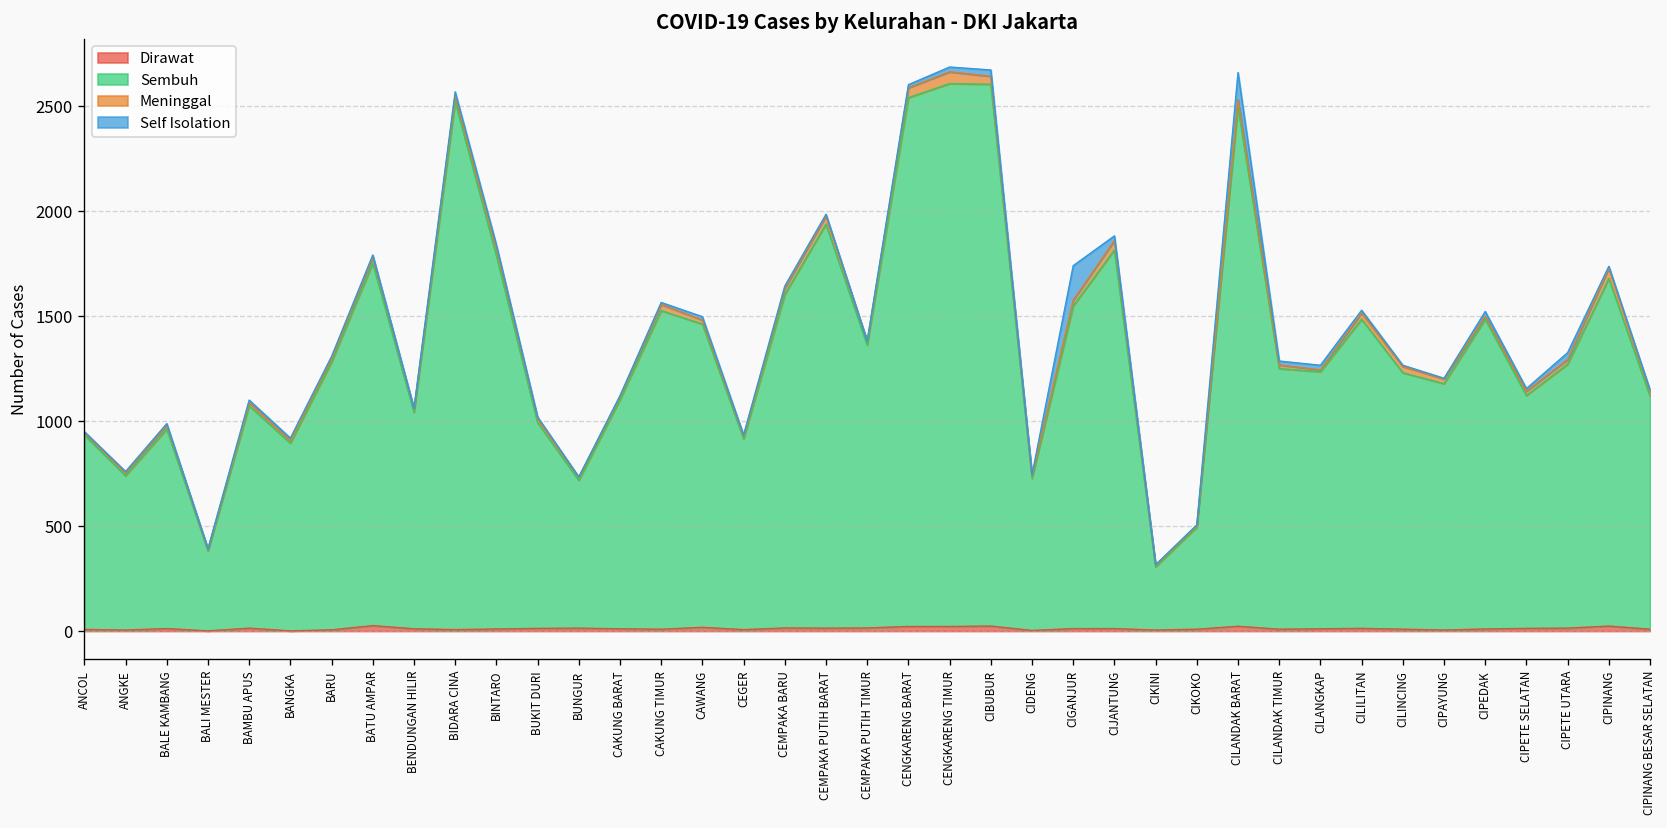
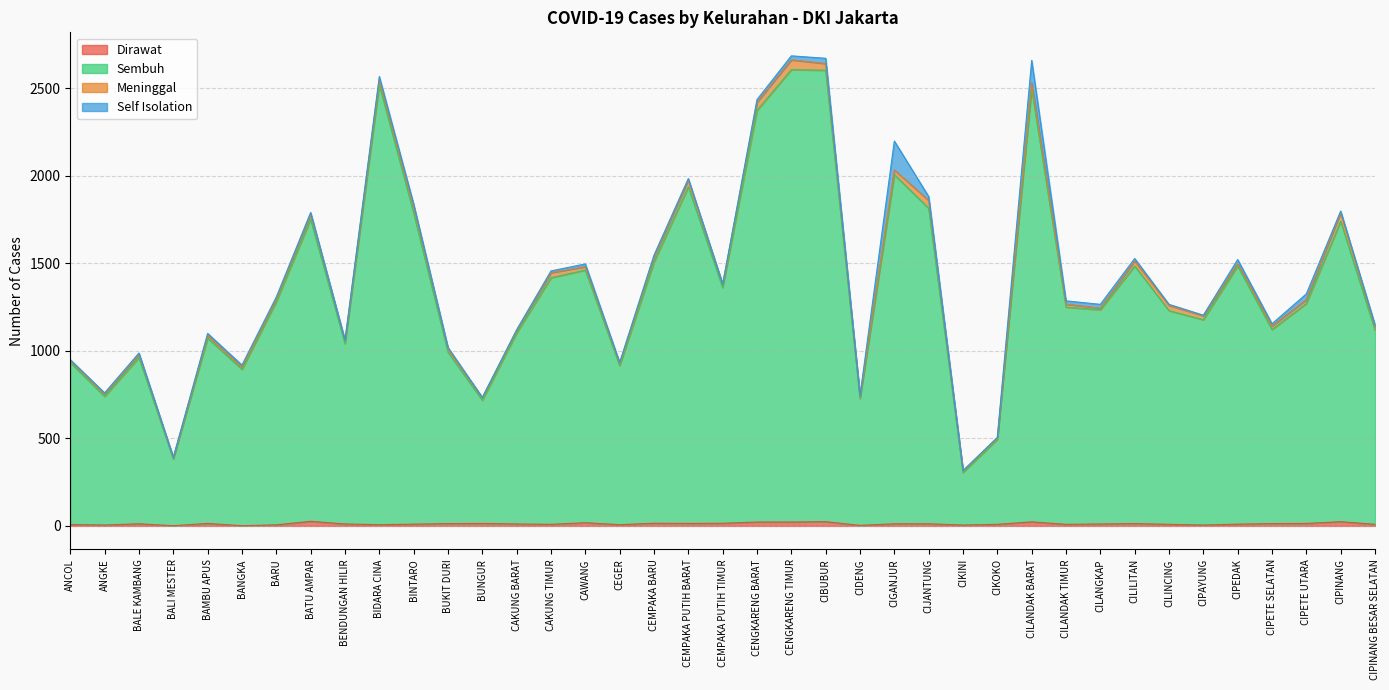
Sembuh, CAKUNG TIMUR: 1520 -> 1410
Sembuh, CEMPAKA BARU: 1590 -> 1490
Sembuh, CENGKARENG BARAT: 2520 -> 2350
Sembuh, CIGANJUR: 1540 -> 2000
Sembuh, CIPINANG: 1660 -> 1720
